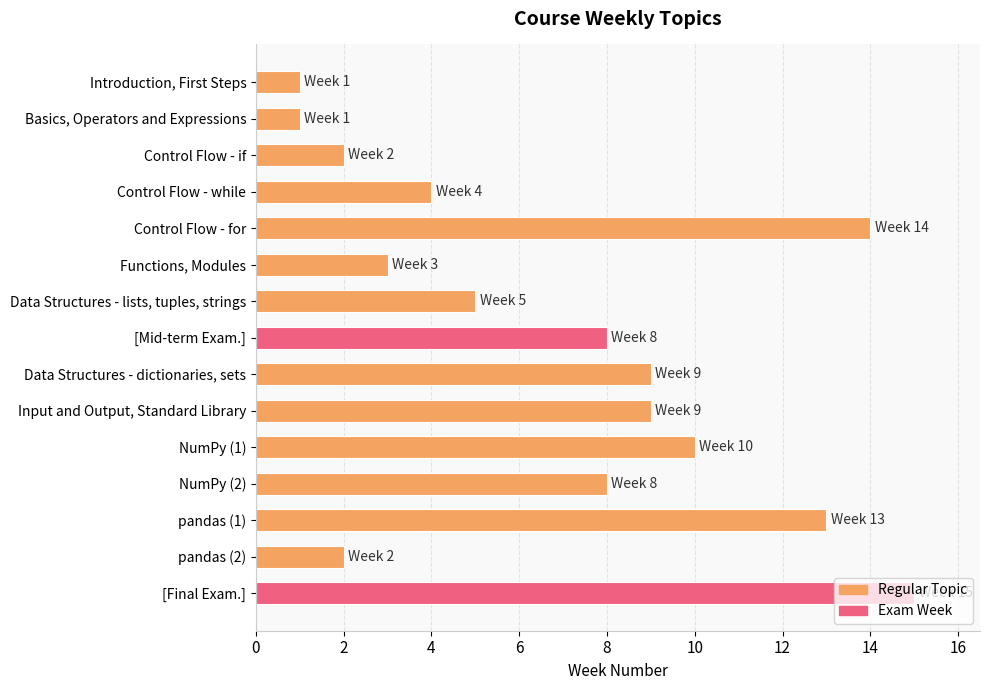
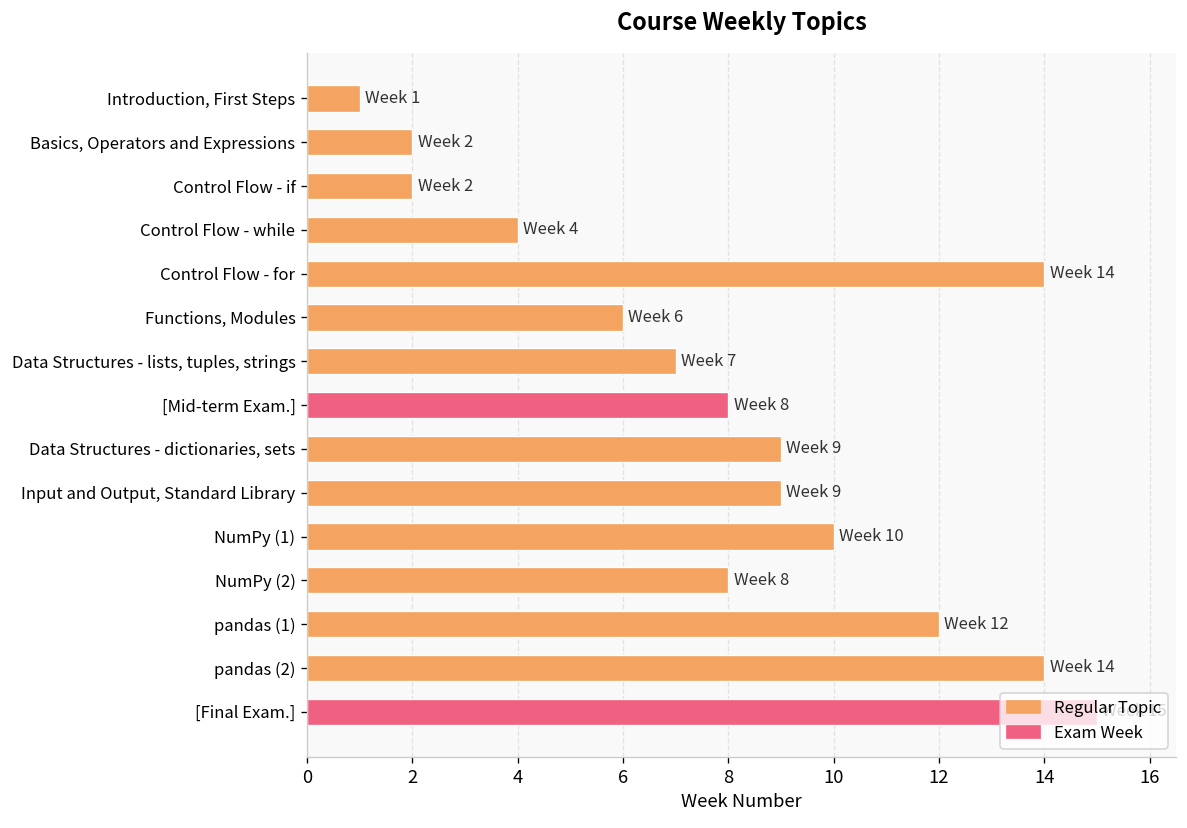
Basics, Operators and Expressions: 1 -> 2
Functions, Modules: 3 -> 6
Data Structures - lists, tuples, strings: 5 -> 7
pandas (1): 13 -> 12
pandas (2): 2 -> 14
